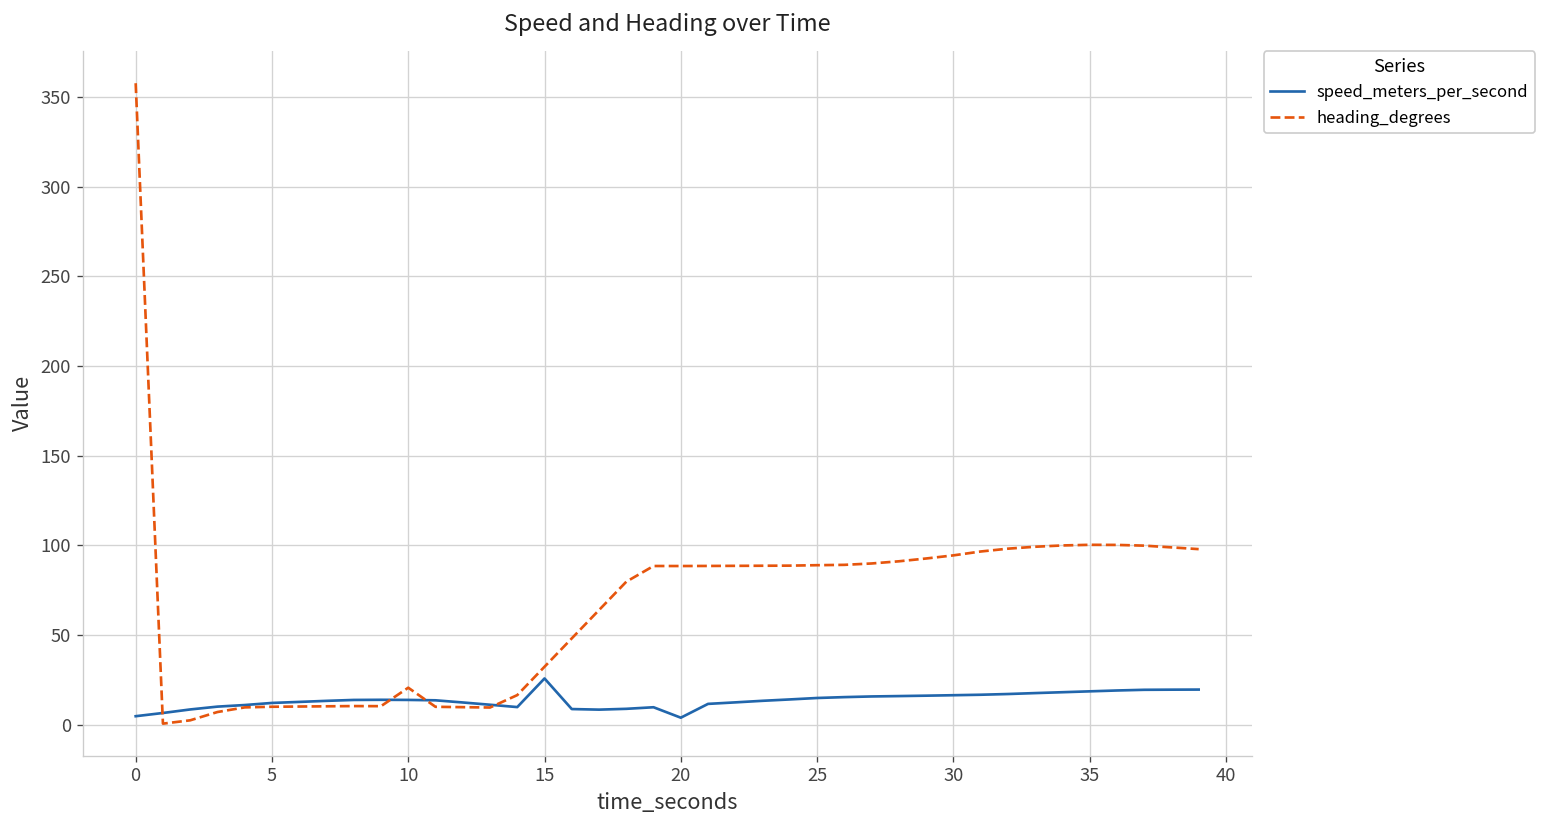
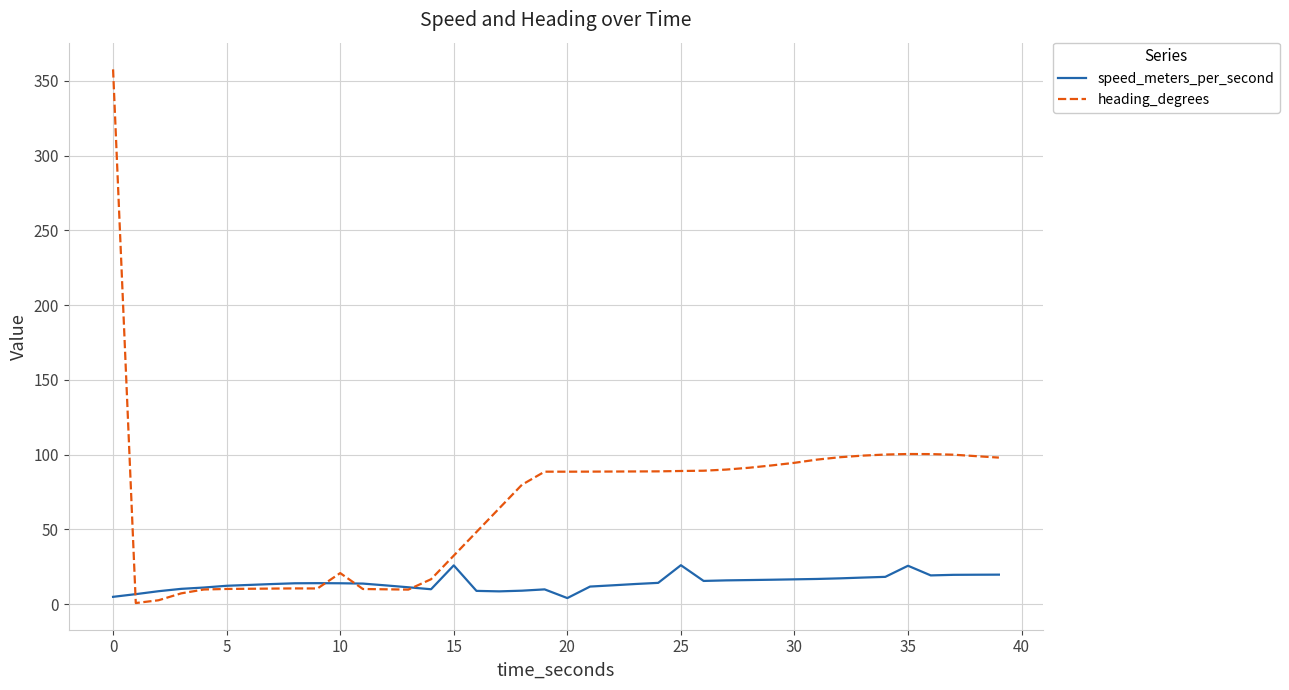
speed_meters_per_second, 25: 15 -> 26
speed_meters_per_second, 35: 19 -> 26
